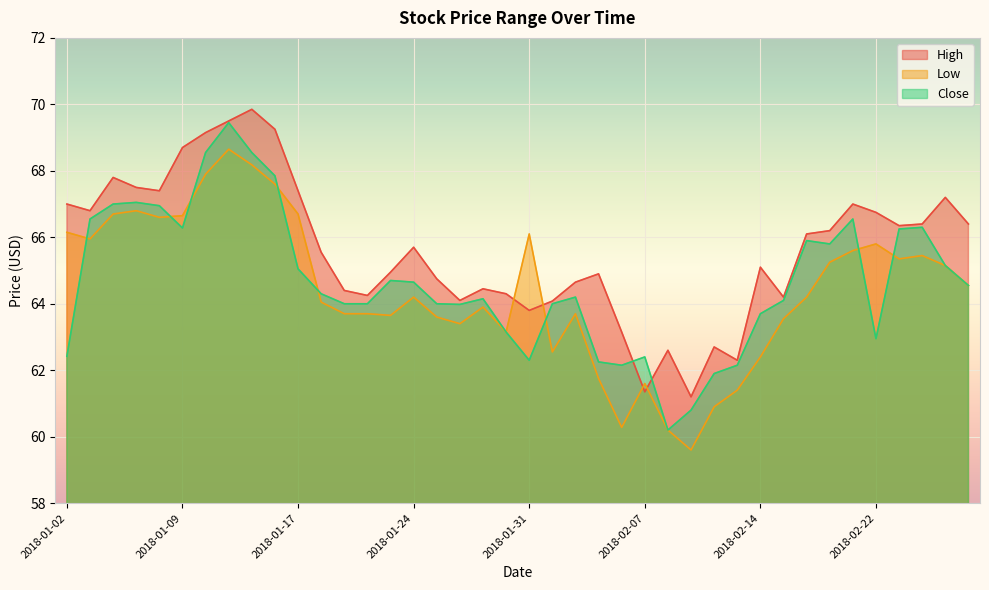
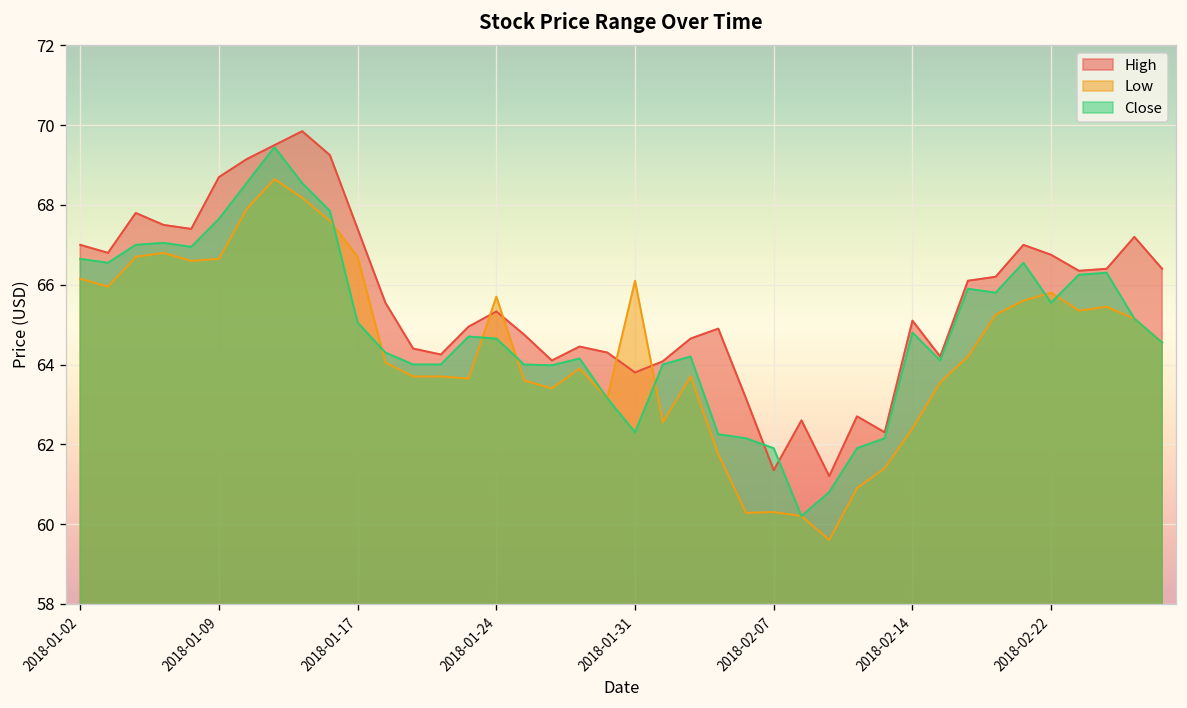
Close, 2018-01-02: 62.4 -> 66.7
Close, 2018-01-09: 66.3 -> 67.7
High, 2018-01-24: 65.7 -> 65.3
Low, 2018-01-24: 64.2 -> 65.7
Low, 2018-02-07: 61.6 -> 60.3
Close, 2018-02-07: 62.4 -> 61.9
Close, 2018-02-14: 63.7 -> 64.8
Close, 2018-02-22: 63.0 -> 65.6
